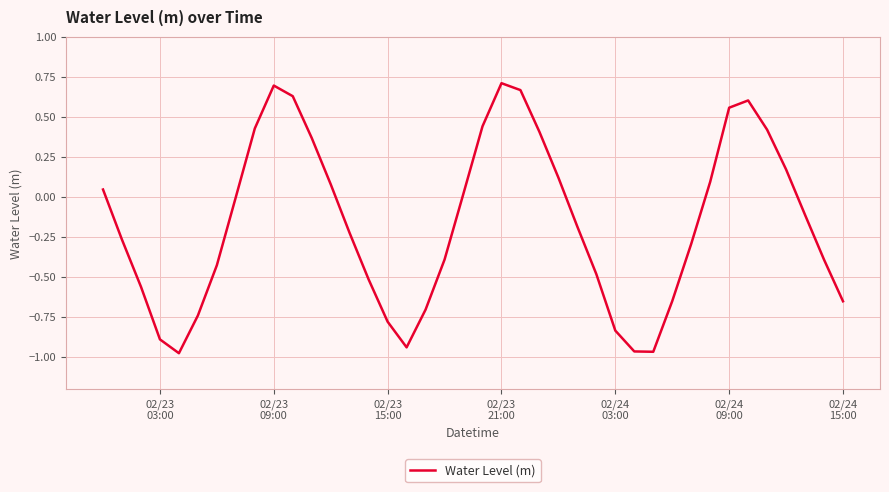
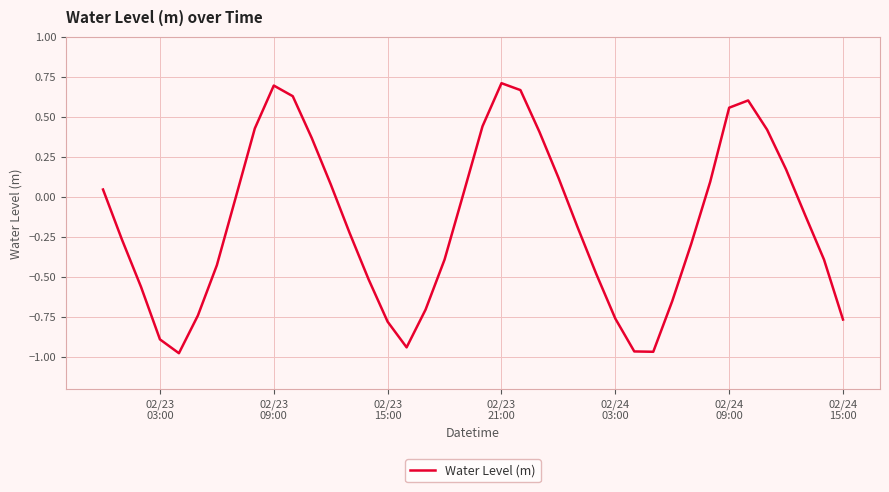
02/24 03:00: -0.83 -> -0.76
02/24 15:00: -0.65 -> -0.76
